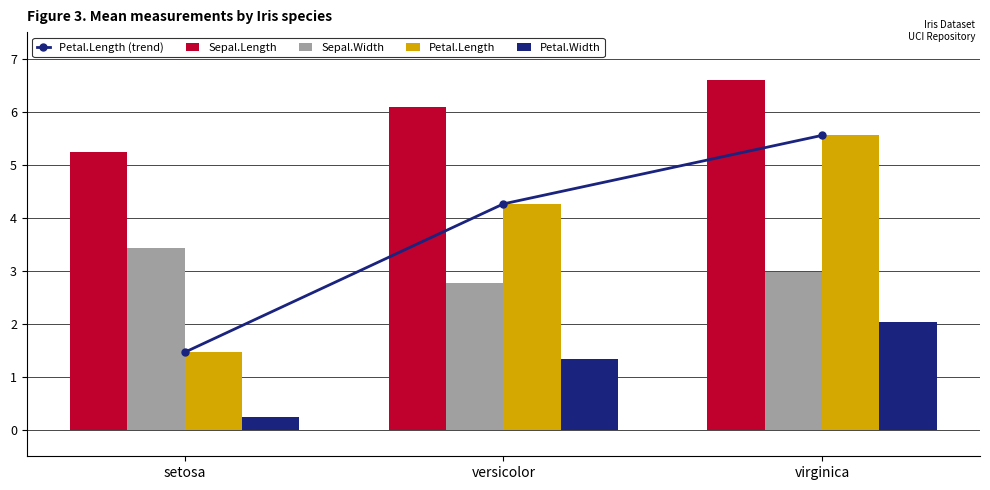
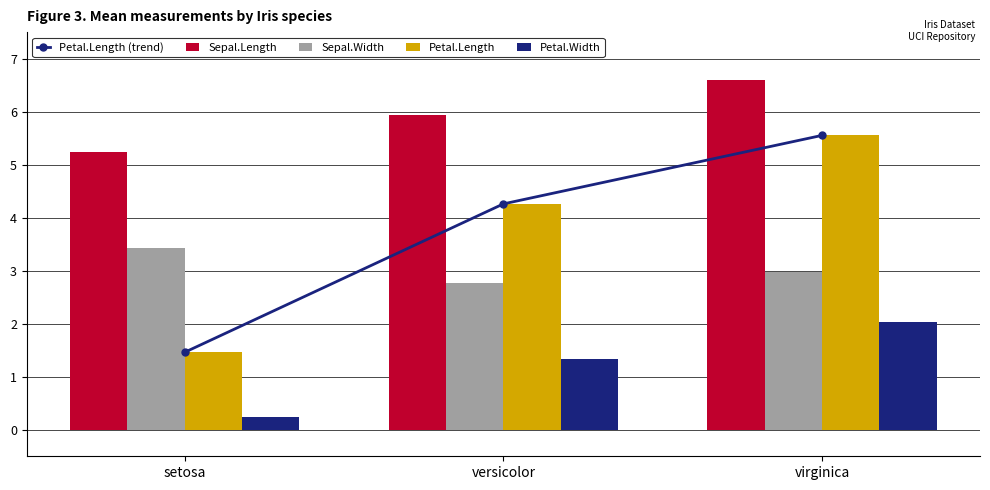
Sepal.Length, versicolor: 6.1 -> 5.9
